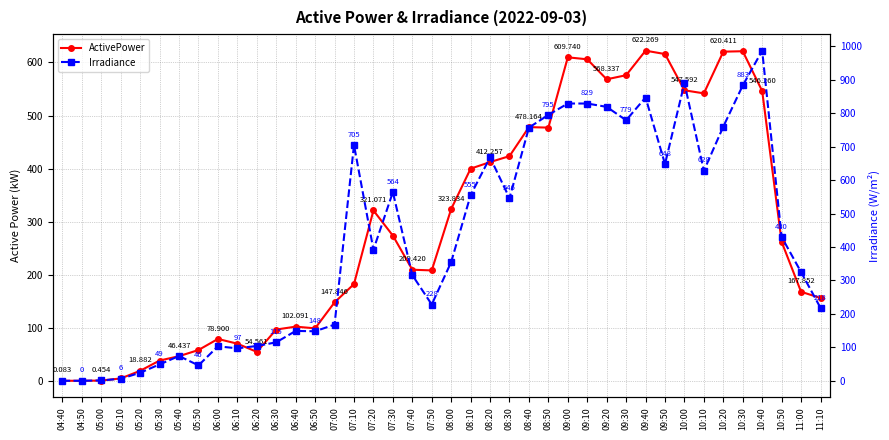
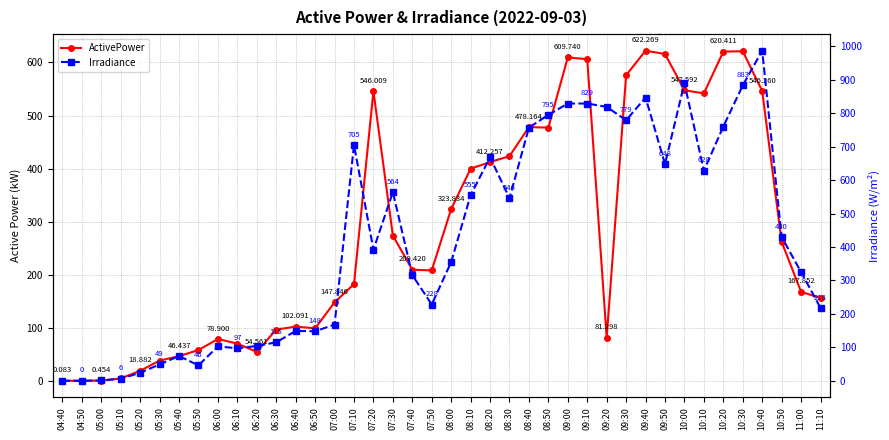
ActivePower, 07:20: 321.071 -> 546.009
ActivePower, 09:20: 568.337 -> 81.298
